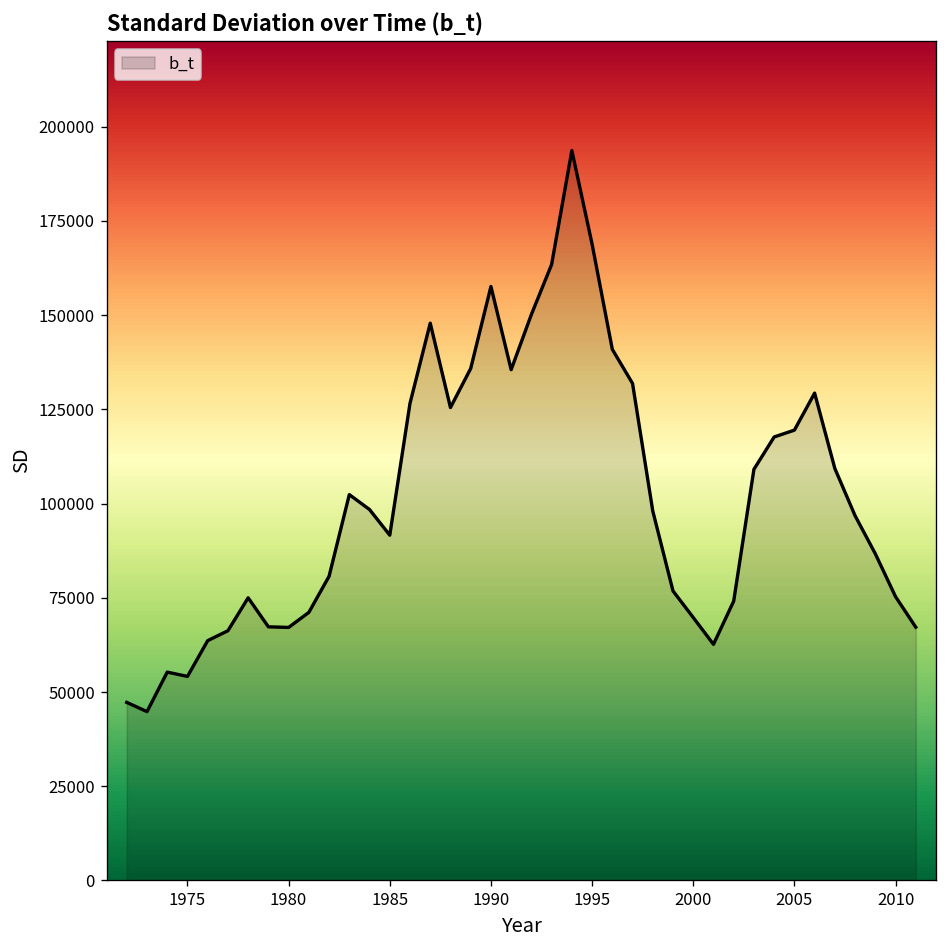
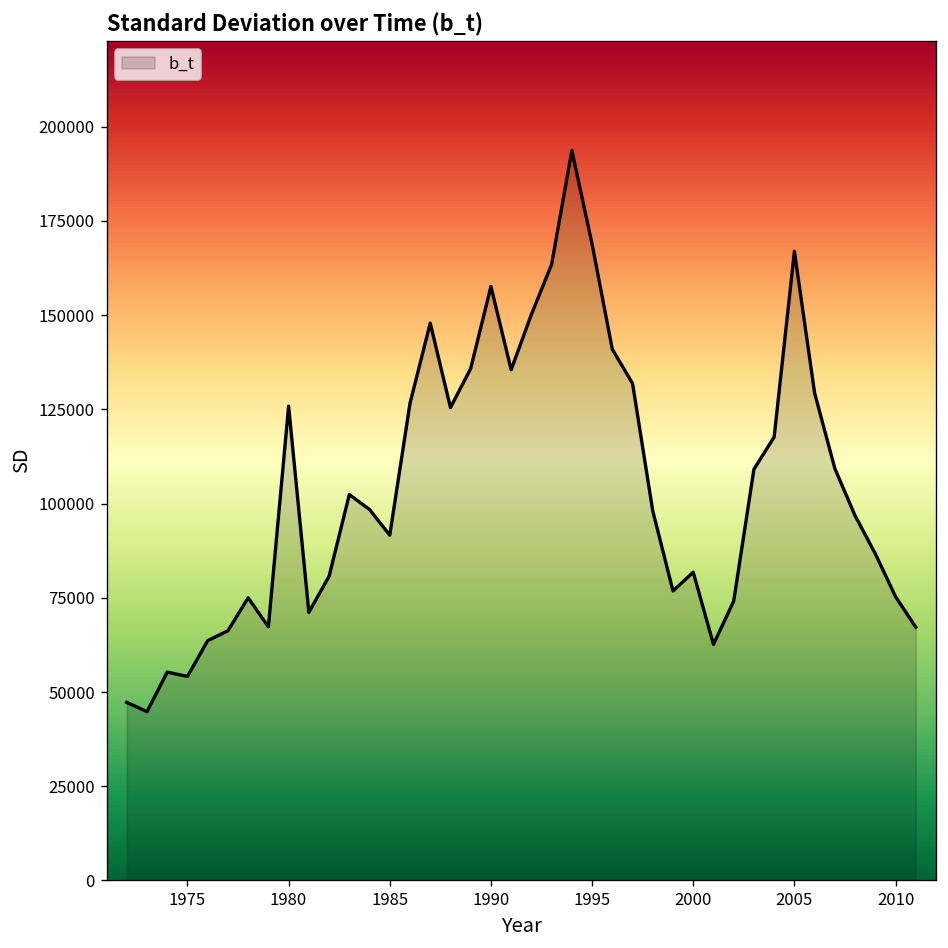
1980: 67000 -> 126000
2000: 70000 -> 82000
2005: 119000 -> 167000
